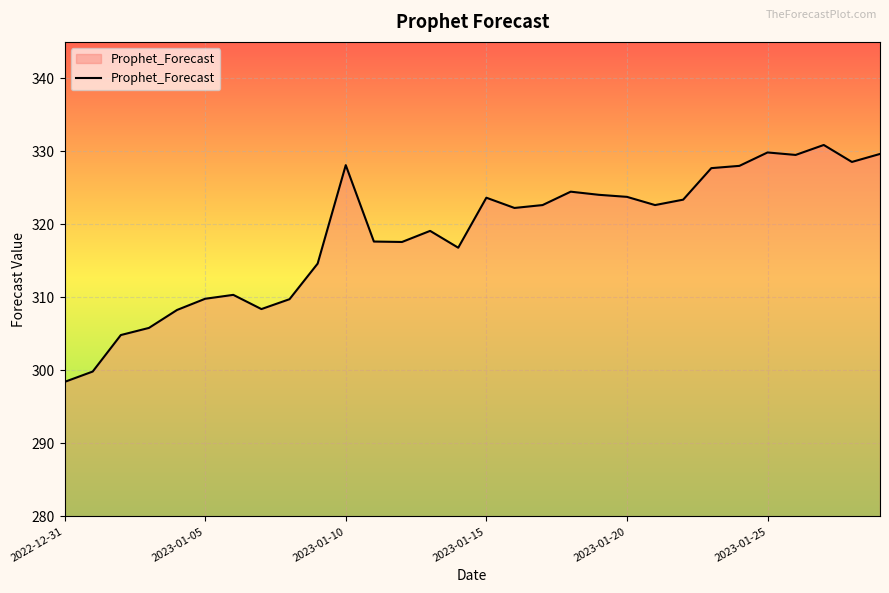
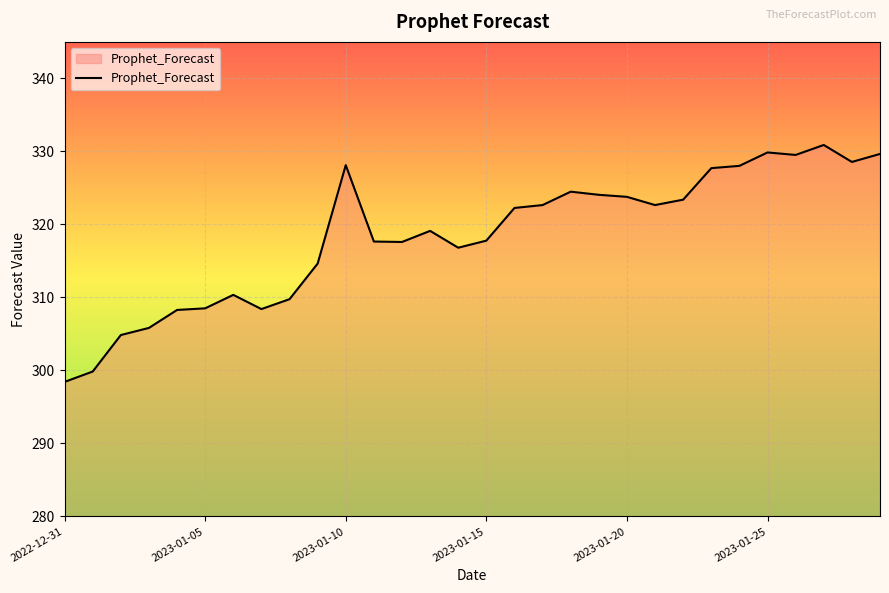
2023-01-05: 310 -> 309
2023-01-15: 324 -> 318
